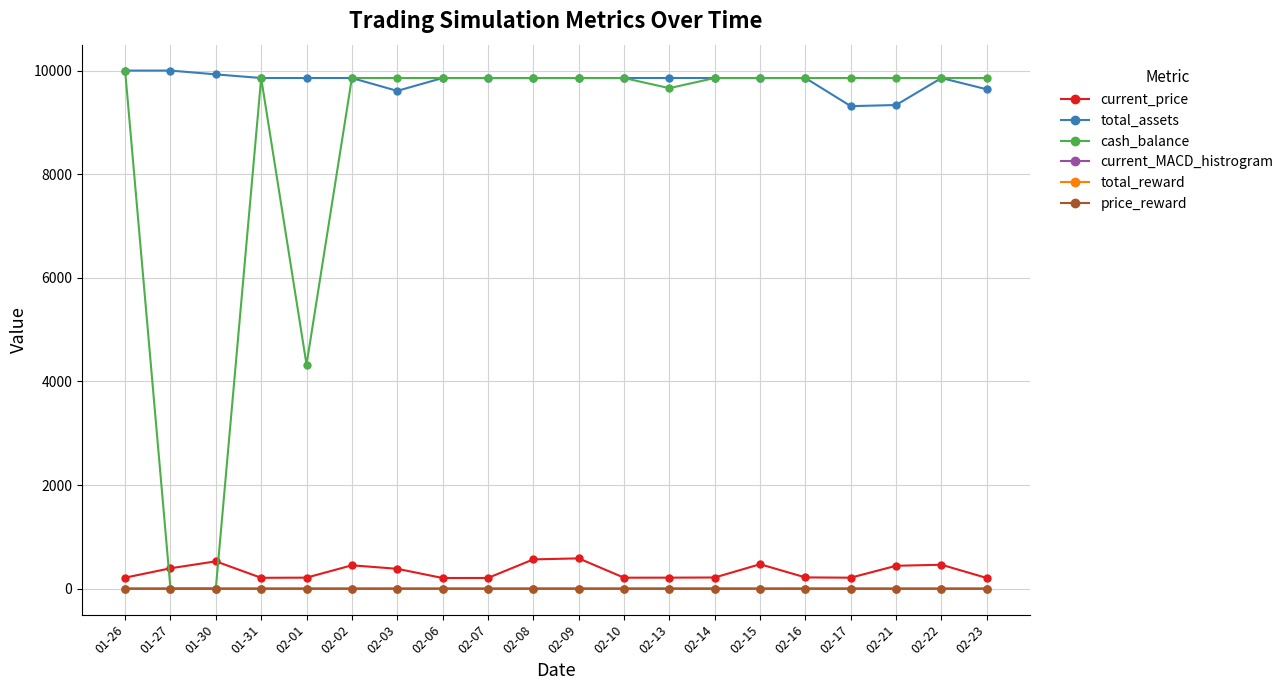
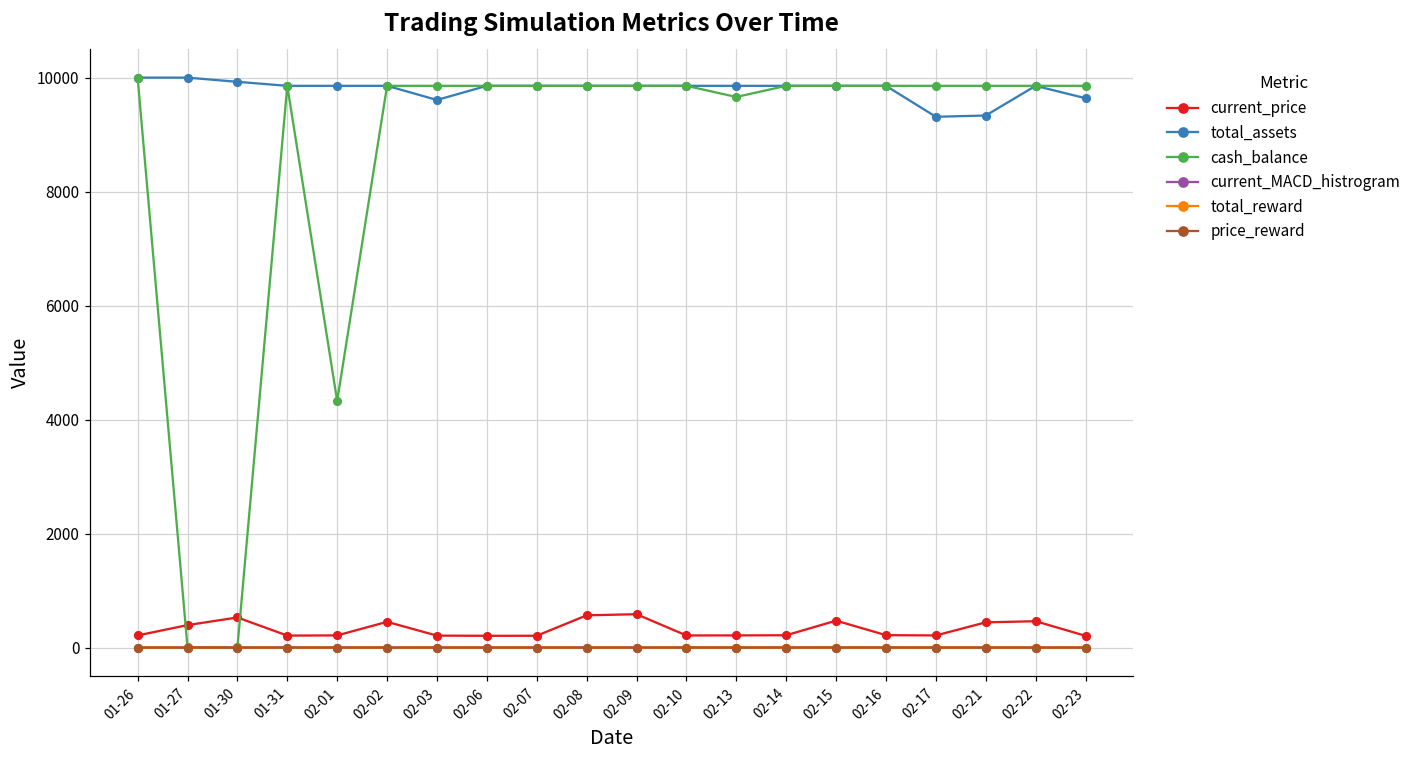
current_price, 02-03: 400 -> 200
